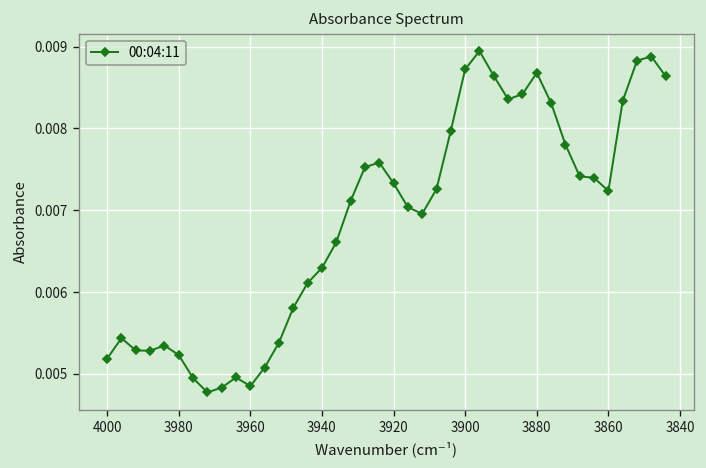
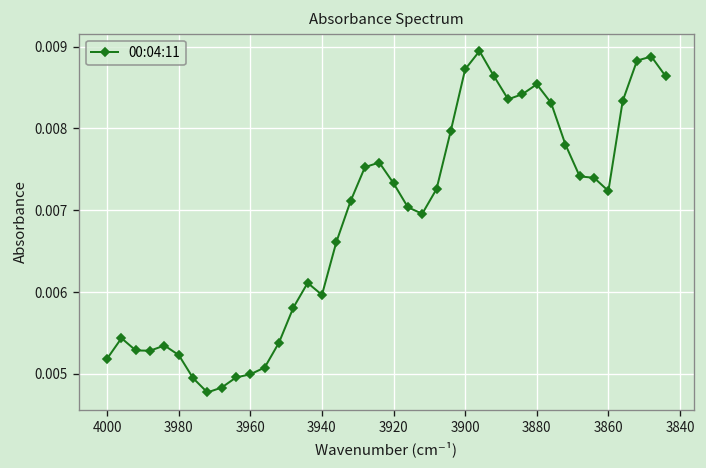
3960: 0.0049 -> 0.0050
3940: 0.0063 -> 0.0060
3880: 0.0087 -> 0.0085
